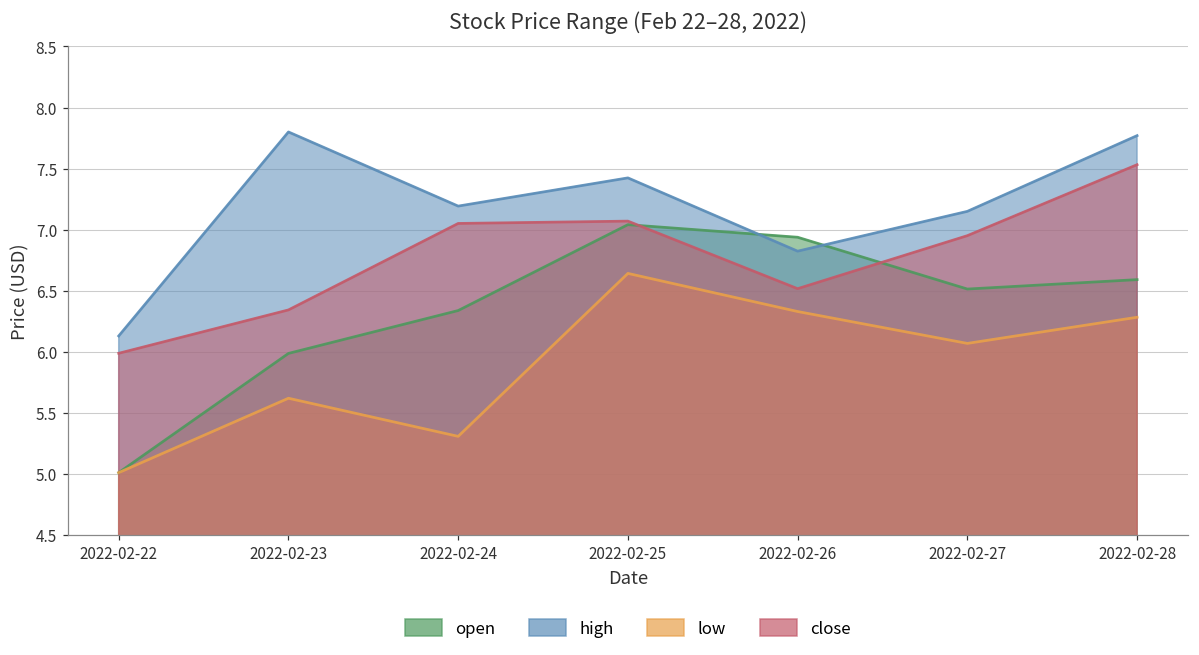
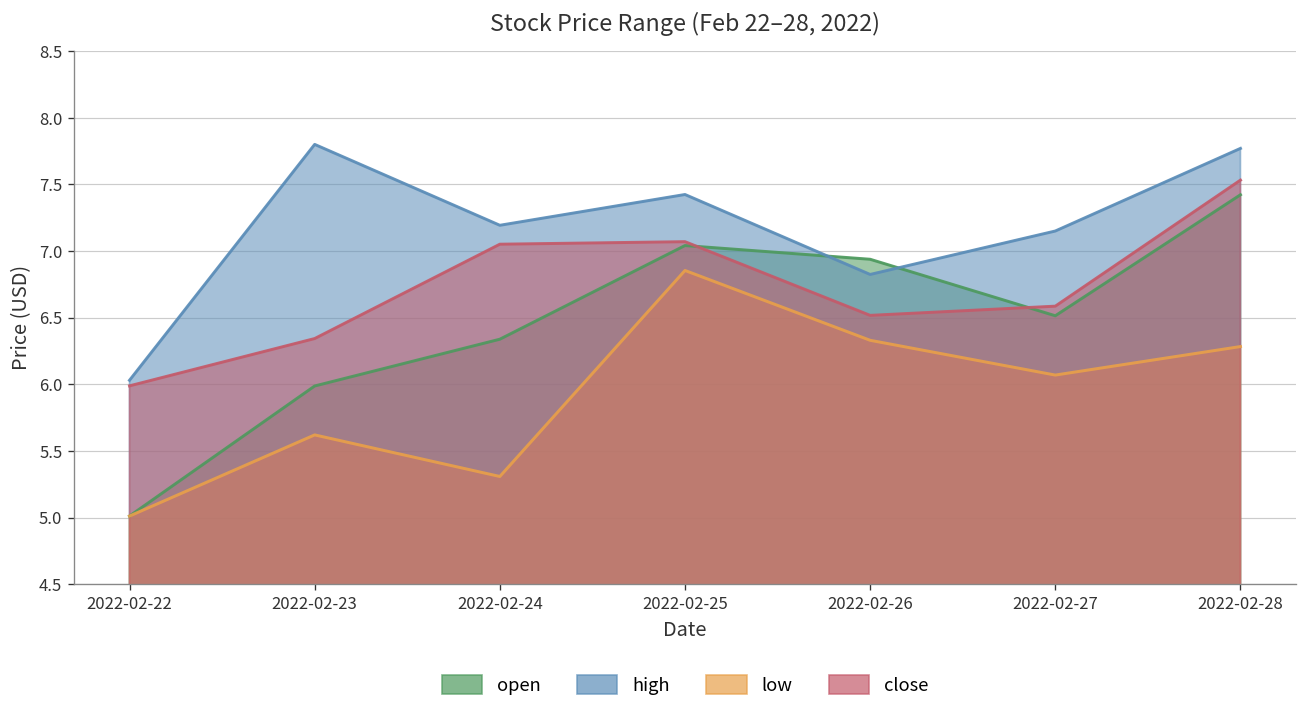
high, 2022-02-22: 6.13 -> 6.03
low, 2022-02-25: 6.64 -> 6.85
close, 2022-02-27: 6.95 -> 6.59
open, 2022-02-28: 6.59 -> 7.42
